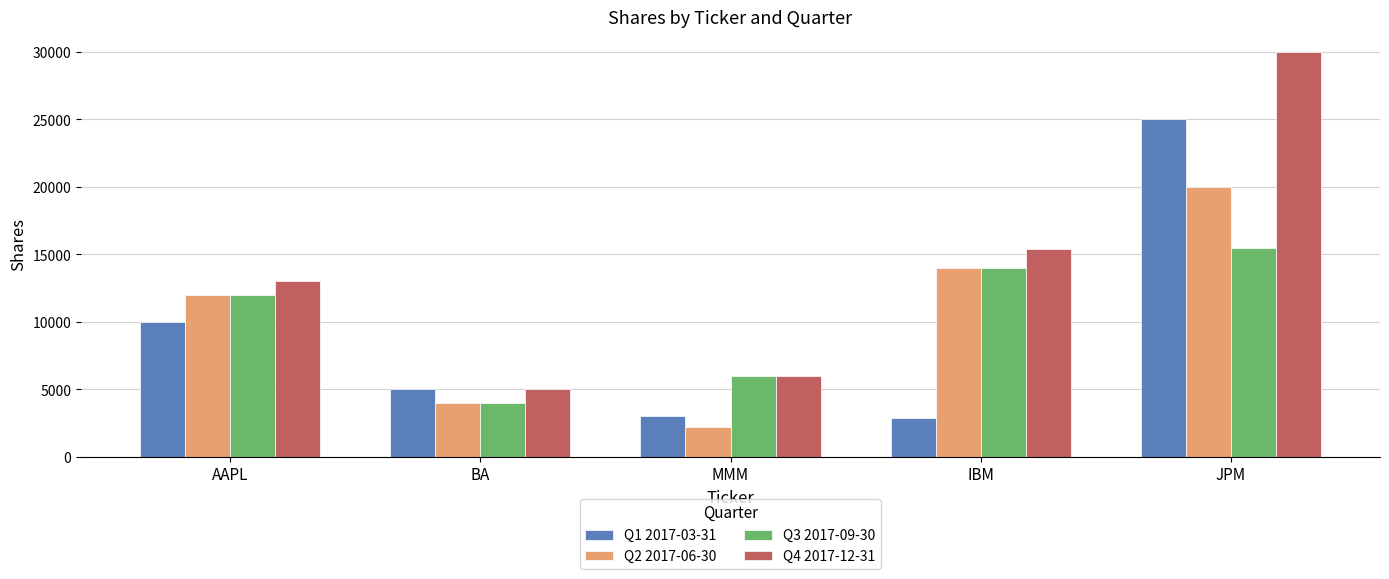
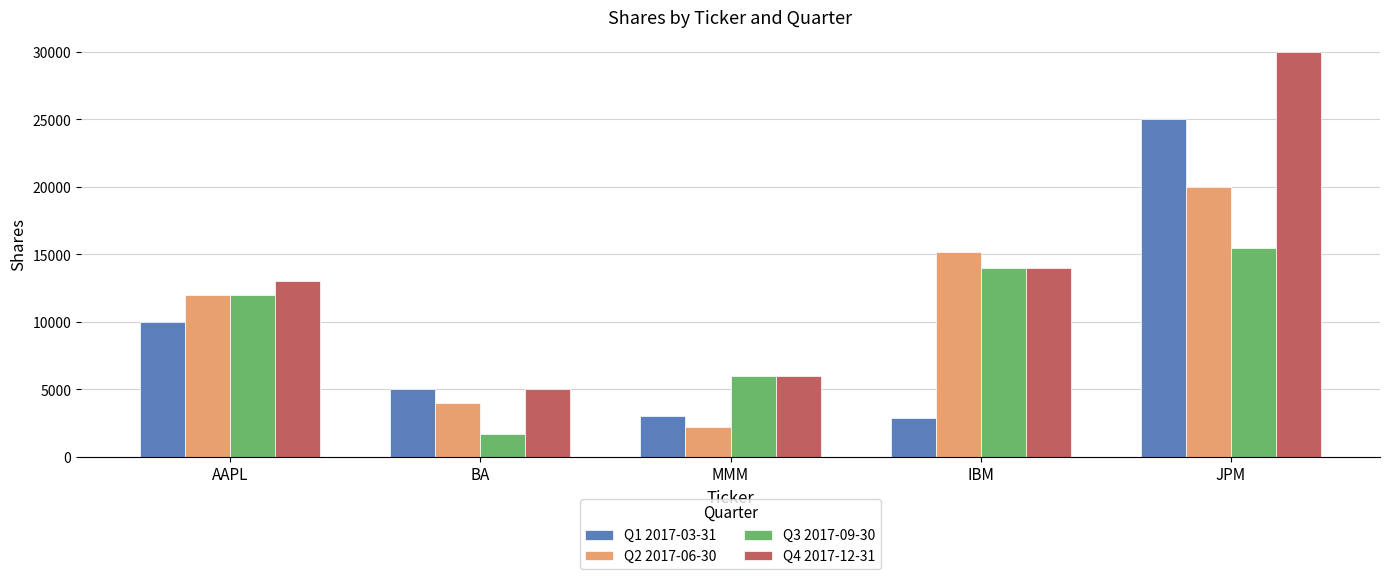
Q3 2017-09-30, BA: 4000 -> 1700
Q2 2017-06-30, IBM: 14000 -> 15200
Q4 2017-12-31, IBM: 15400 -> 14000
